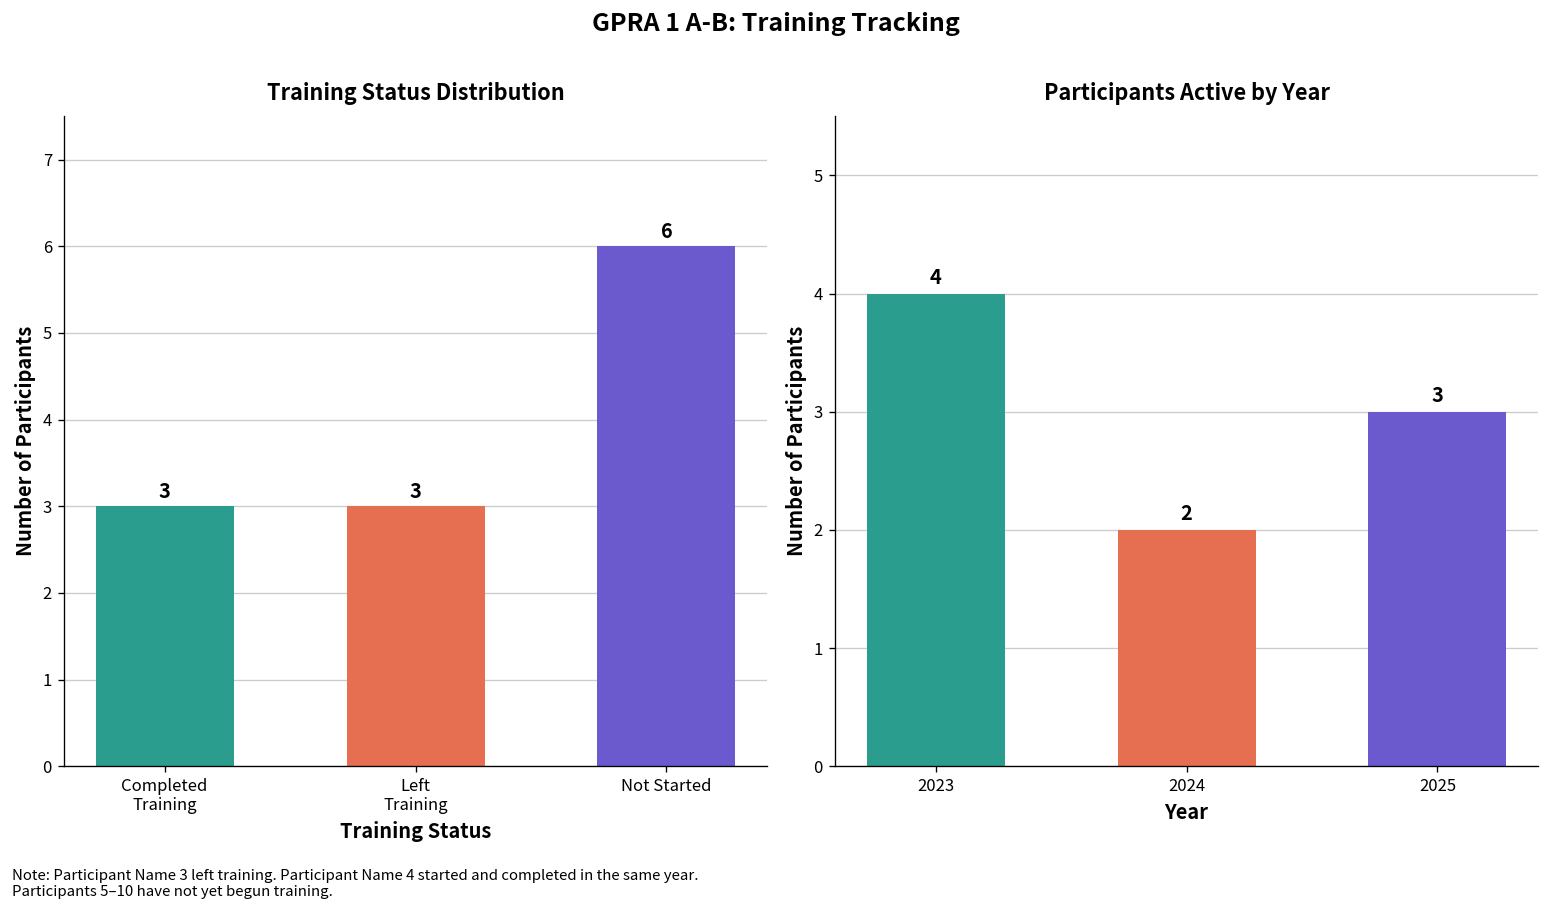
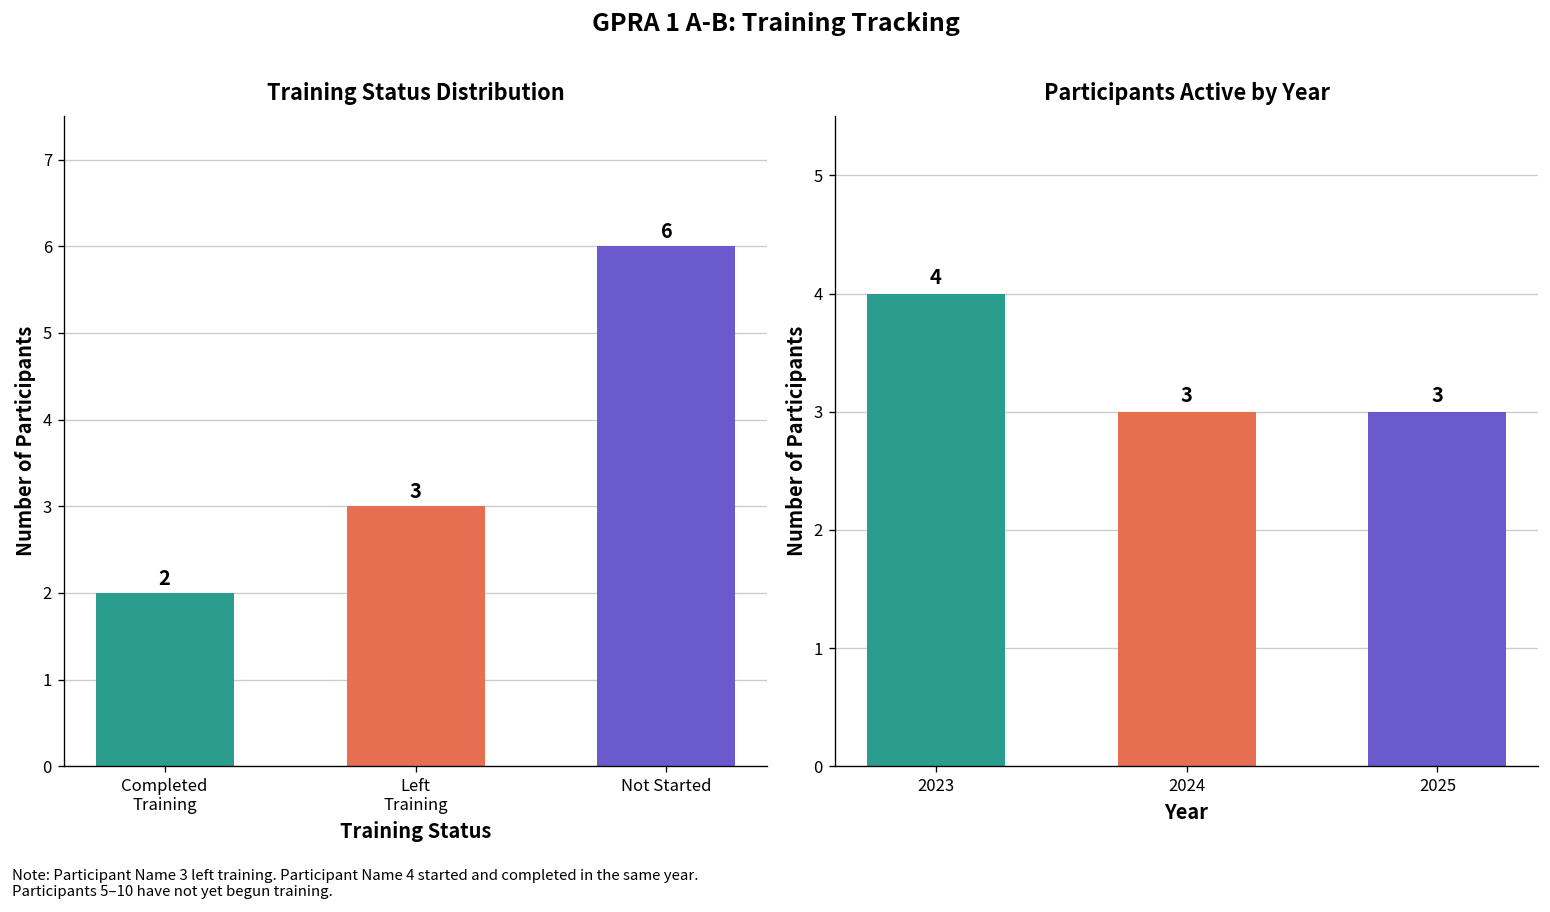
Training Status Distribution, Completed Training: 3 -> 2
Participants Active by Year, 2024: 2 -> 3
